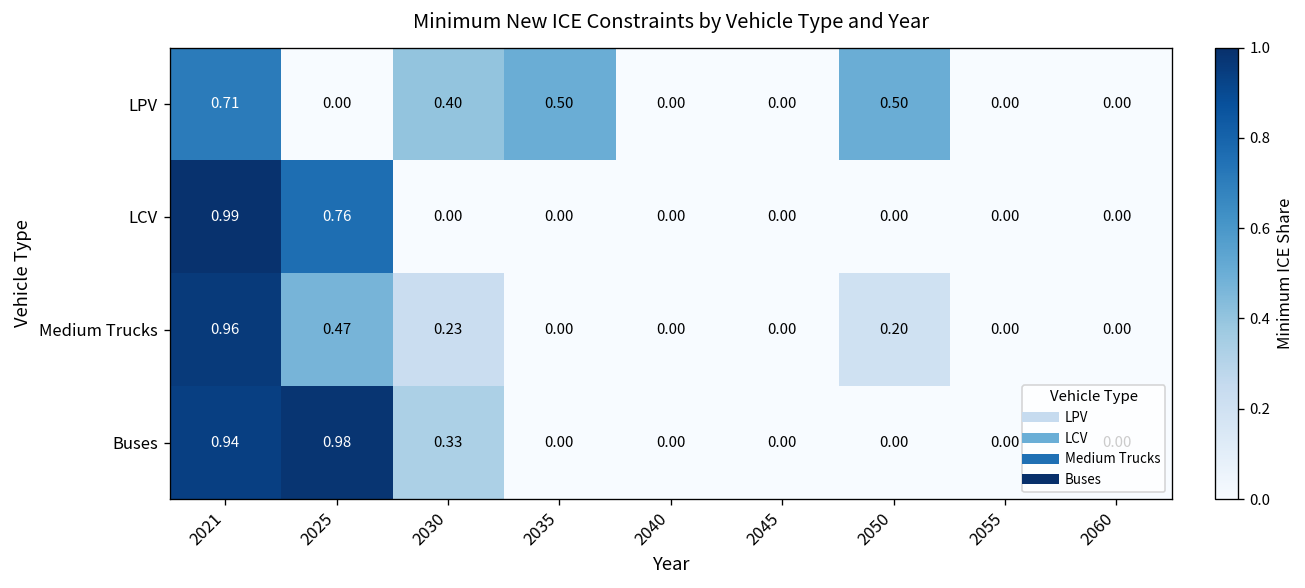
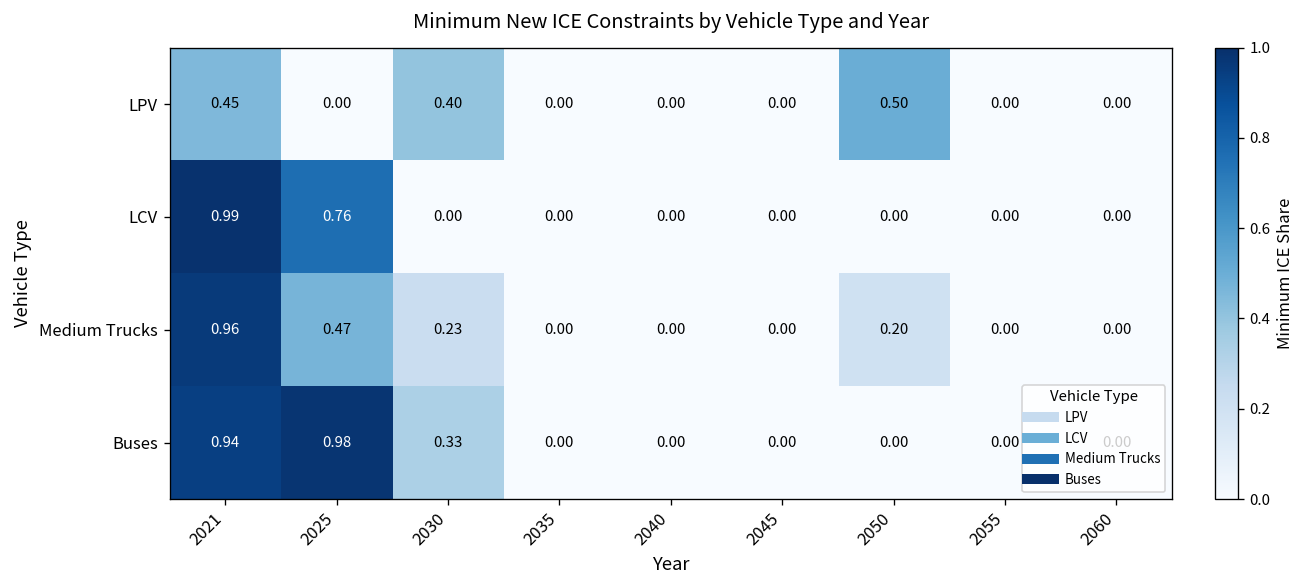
LPV, 2021: 0.71 -> 0.45
LPV, 2035: 0.50 -> 0.00
